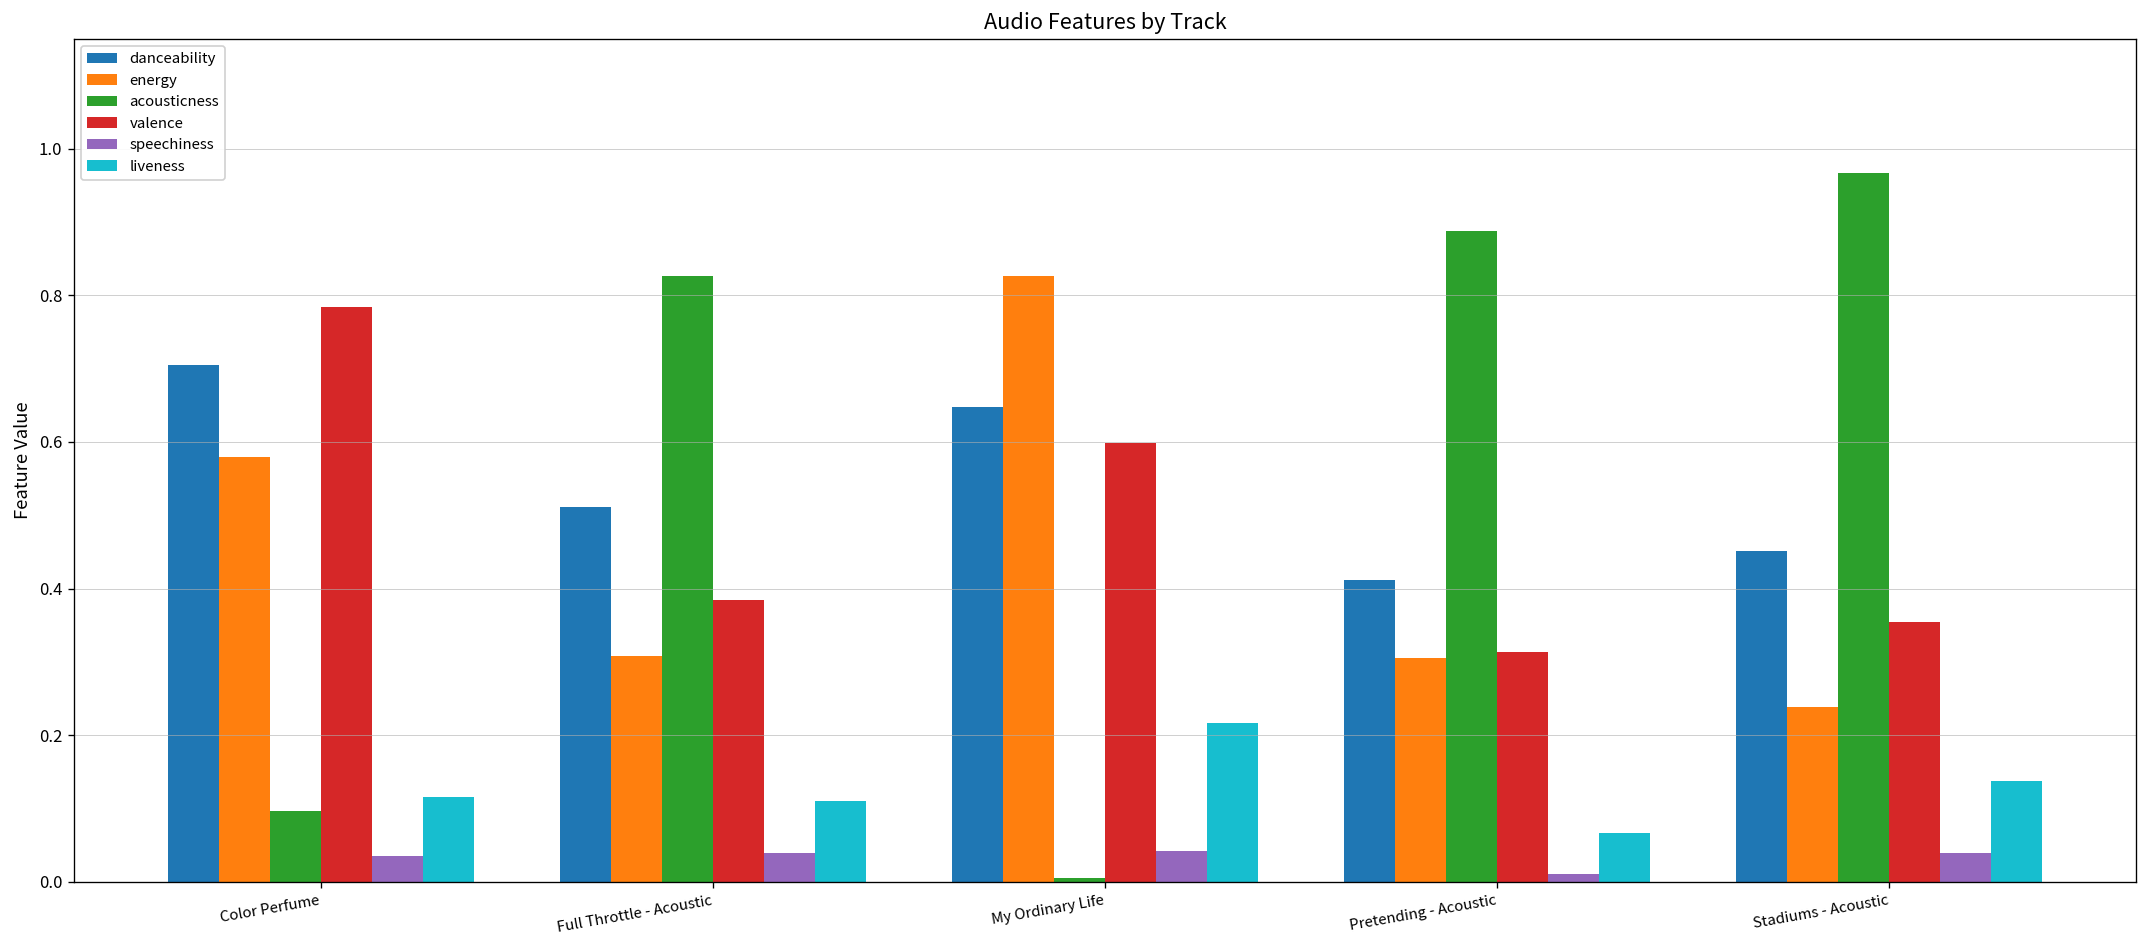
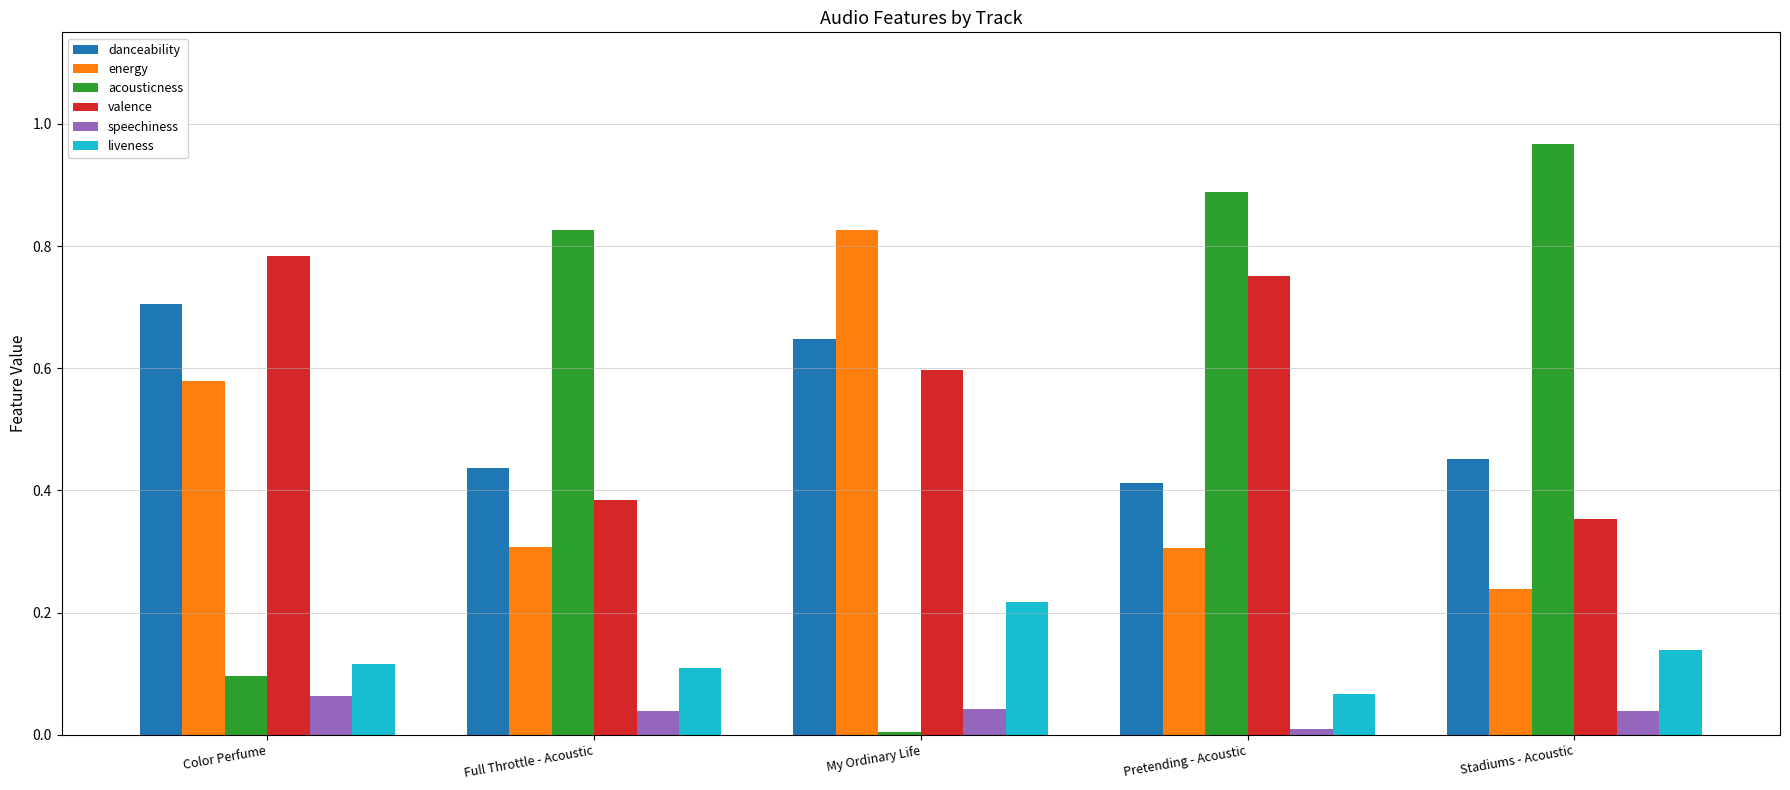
speechiness, Color Perfume: 0.04 -> 0.06
danceability, Full Throttle - Acoustic: 0.51 -> 0.44
valence, Pretending - Acoustic: 0.31 -> 0.75
